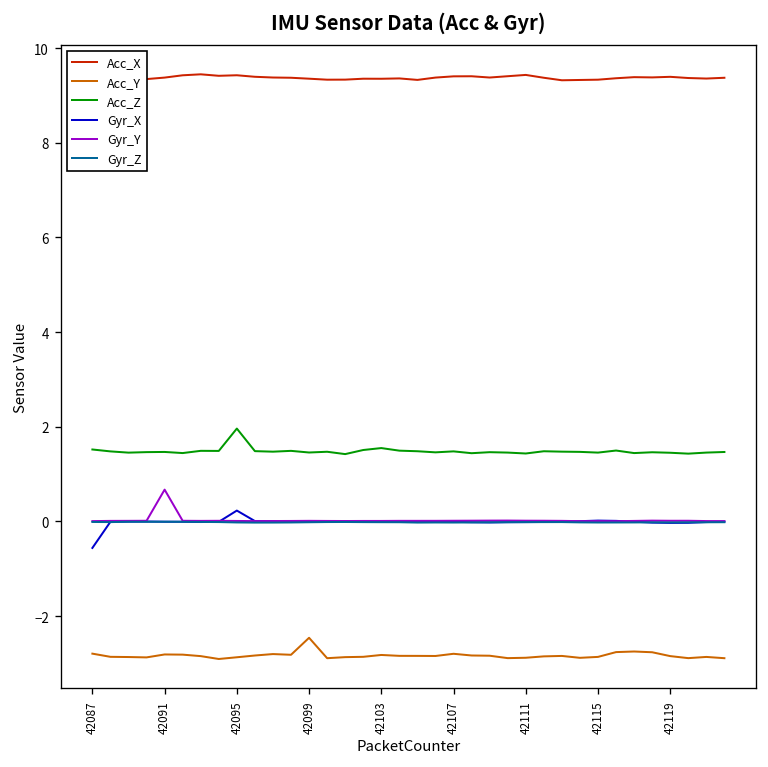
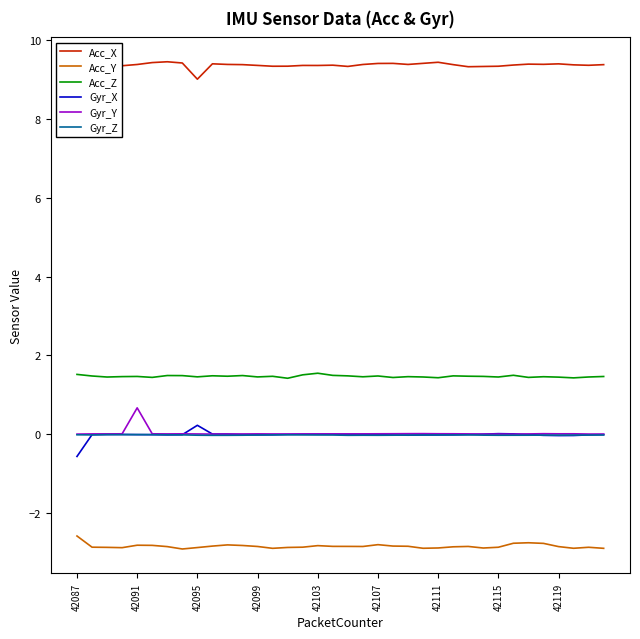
Acc_Y, 42087: -2.8 -> -2.6
Acc_X, 42095: 9.4 -> 9.0
Acc_Z, 42095: 2.0 -> 1.5
Acc_Y, 42099: -2.5 -> -2.8
